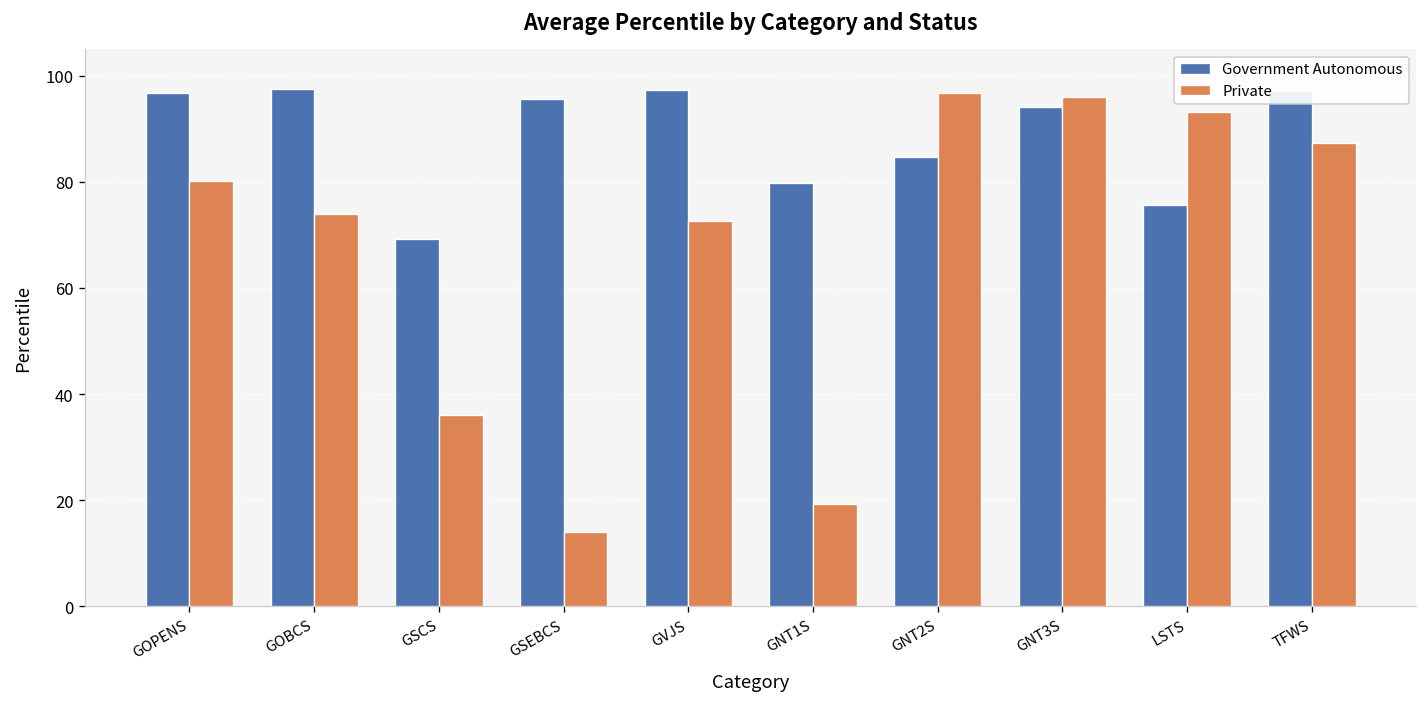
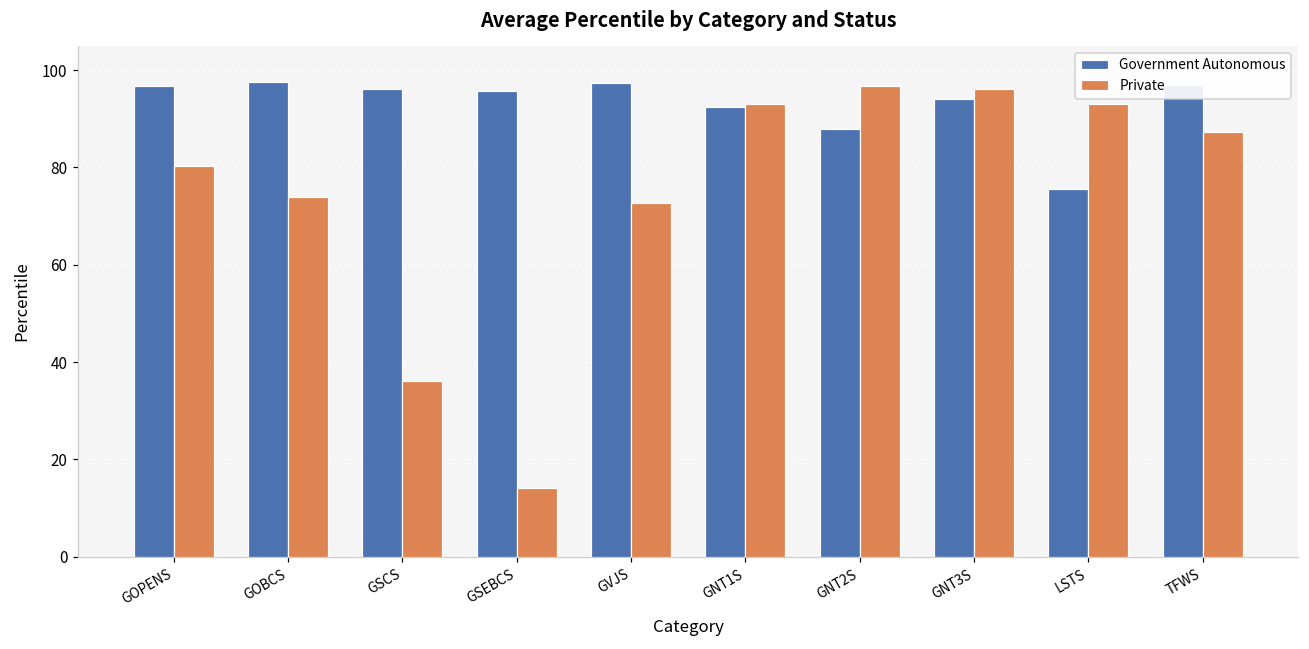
Government Autonomous, GSCS: 69 -> 96
Government Autonomous, GNT1S: 80 -> 93
Private, GNT1S: 19 -> 93
Government Autonomous, GNT2S: 85 -> 88
